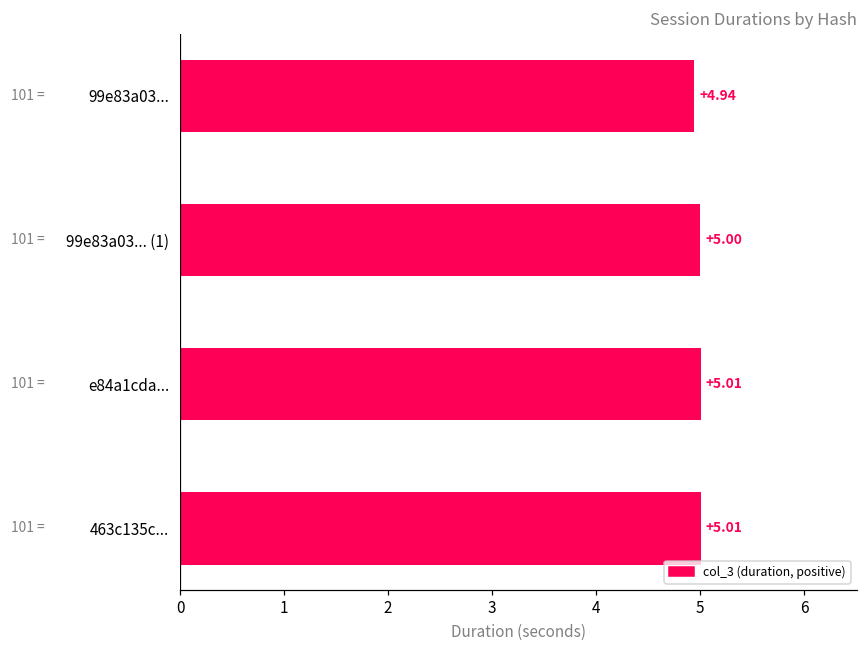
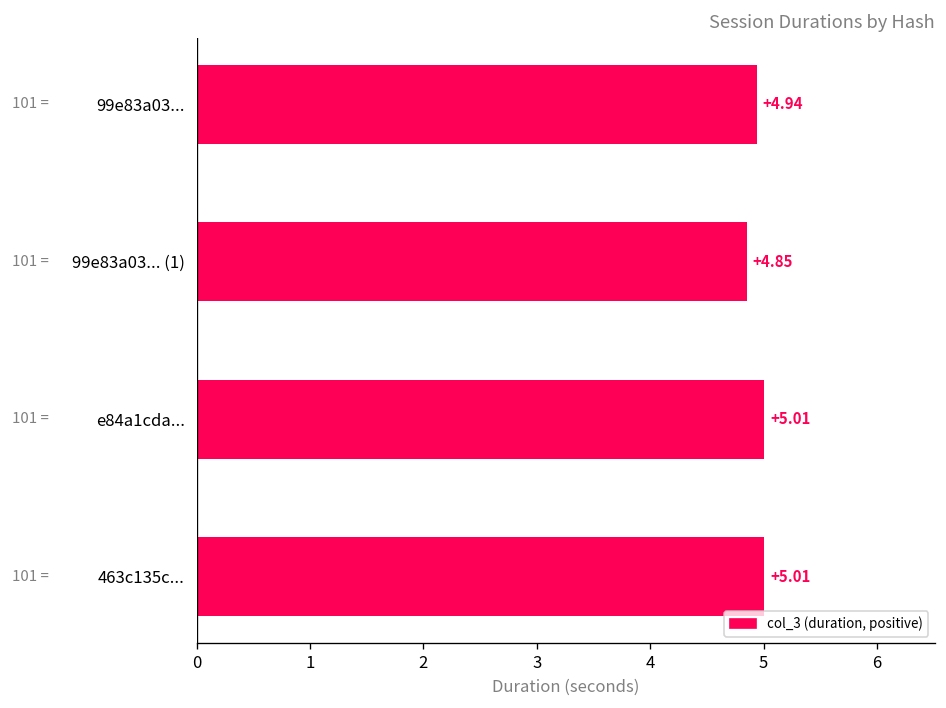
99e83a03... (1): +5.00 -> +4.85
